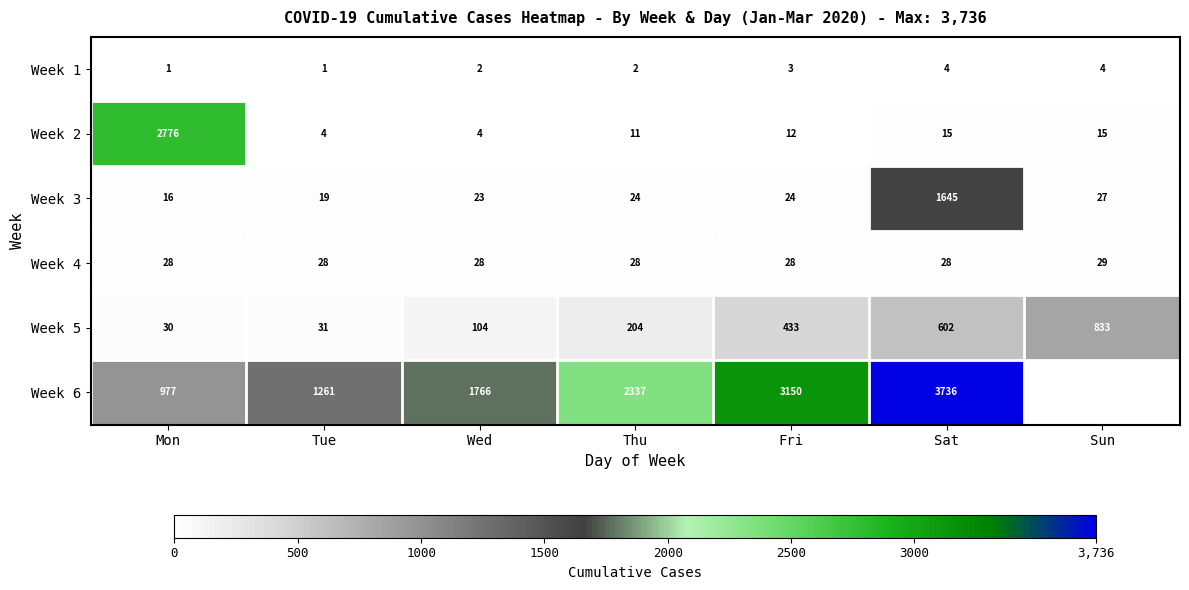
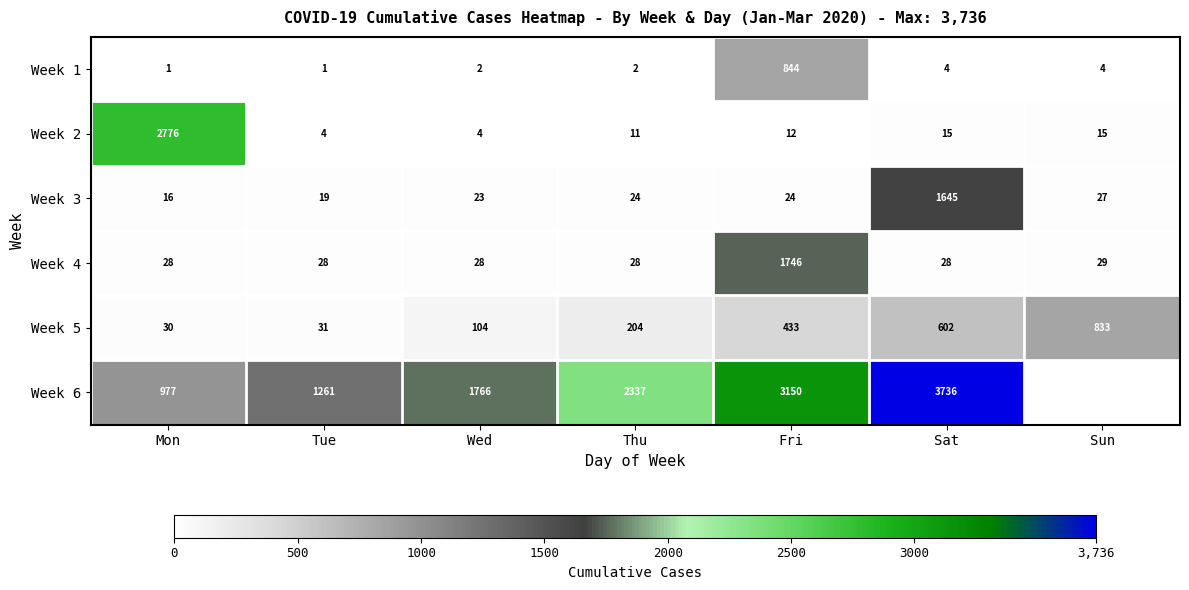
Week 1, Fri: 3 -> 844
Week 4, Fri: 28 -> 1746
